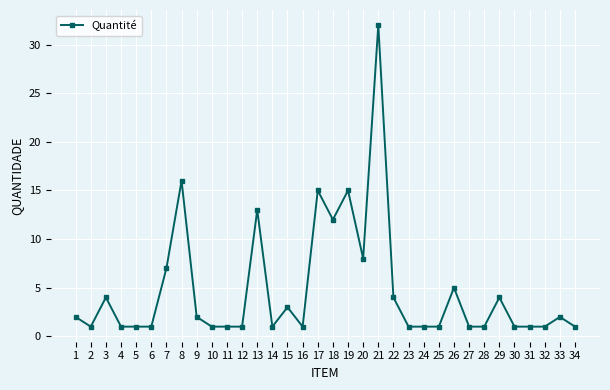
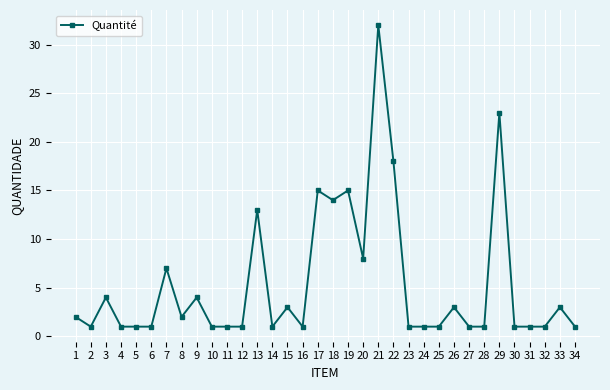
8: 16 -> 2
9: 2 -> 4
18: 12 -> 14
22: 4 -> 18
26: 5 -> 3
29: 4 -> 23
33: 2 -> 3
